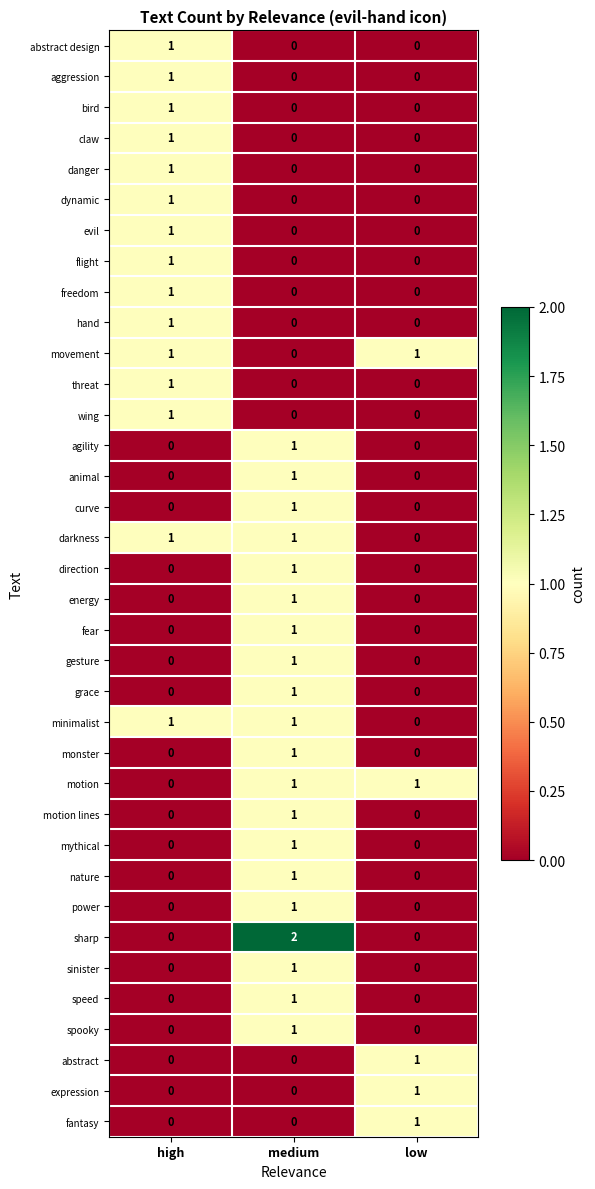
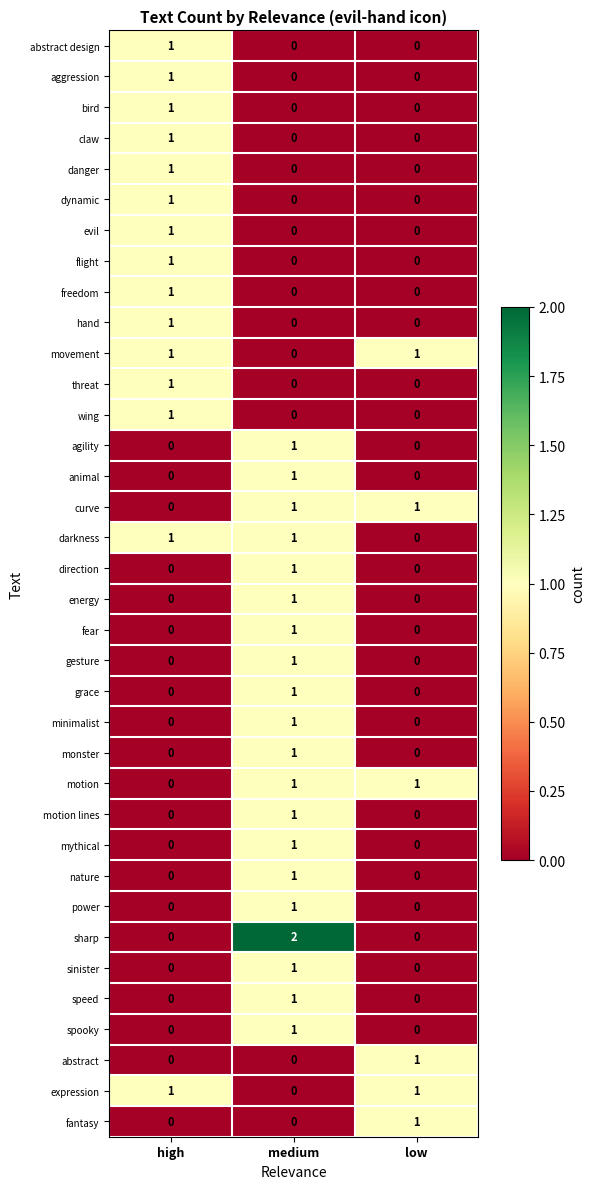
curve, low: 0 -> 1
minimalist, high: 1 -> 0
expression, high: 0 -> 1
